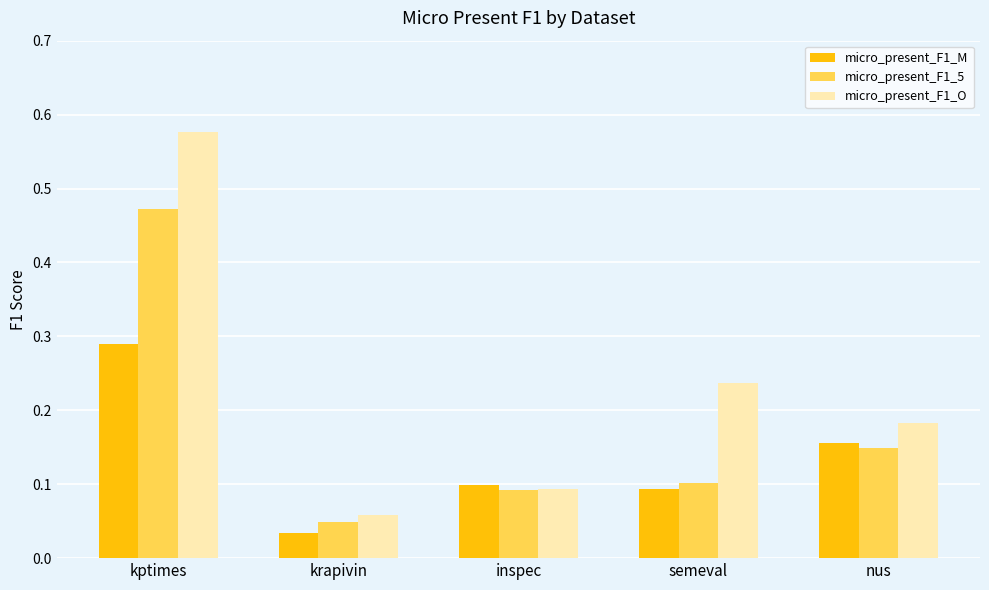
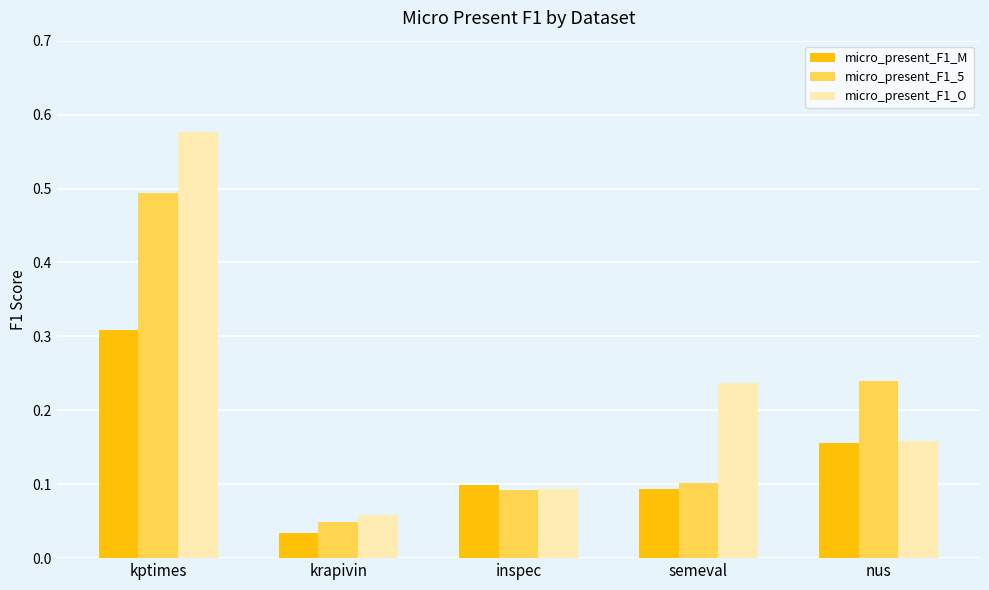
micro_present_F1_M, kptimes: 0.29 -> 0.31
micro_present_F1_5, kptimes: 0.47 -> 0.49
micro_present_F1_5, nus: 0.15 -> 0.24
micro_present_F1_O, nus: 0.18 -> 0.16
